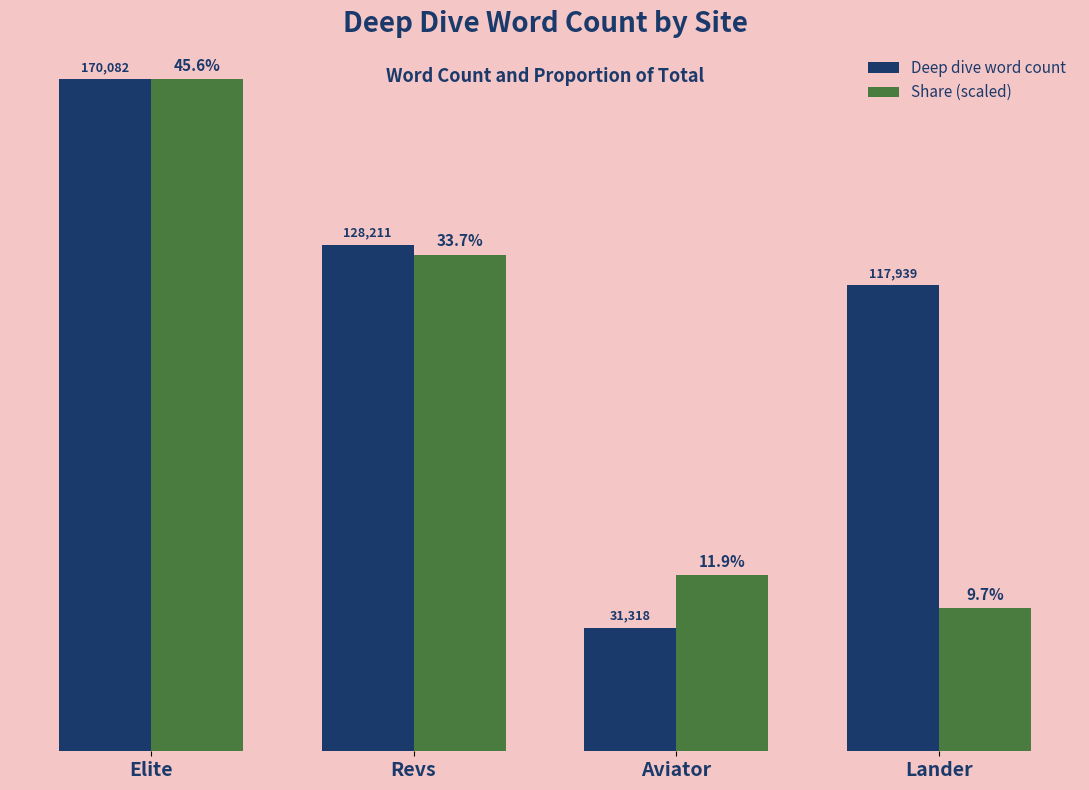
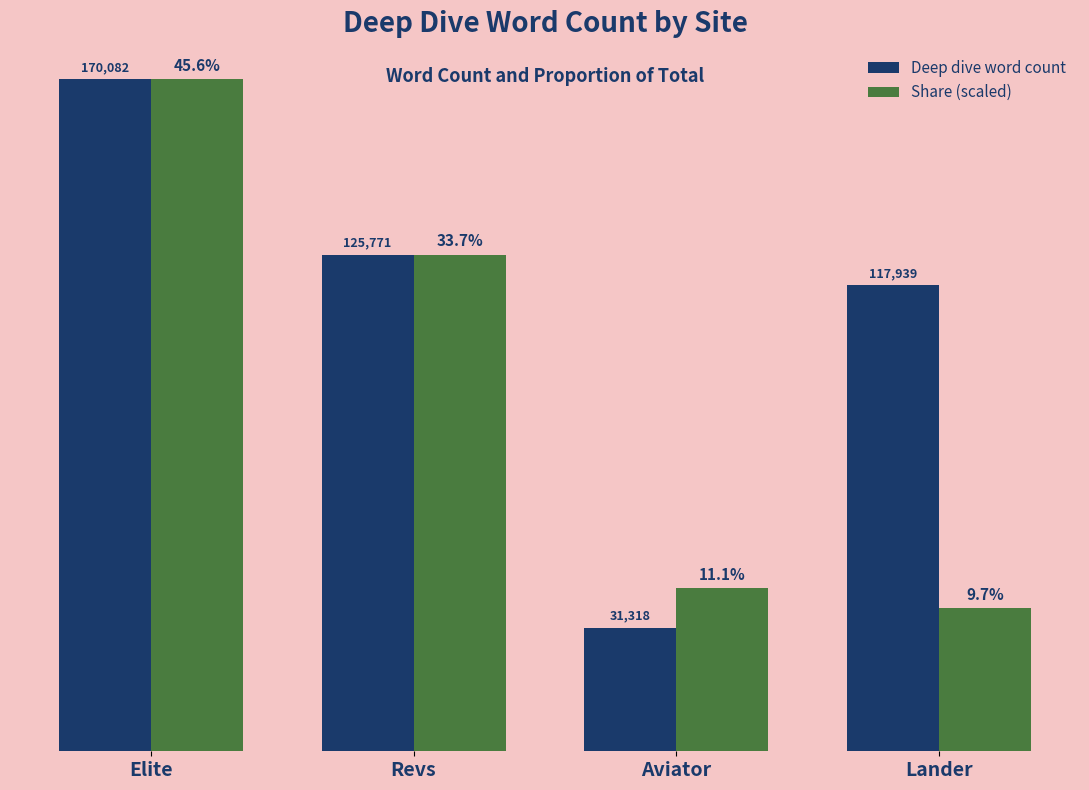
Deep dive word count, Revs: 128,211 -> 125,771
Share (scaled), Aviator: 11.9% -> 11.1%
